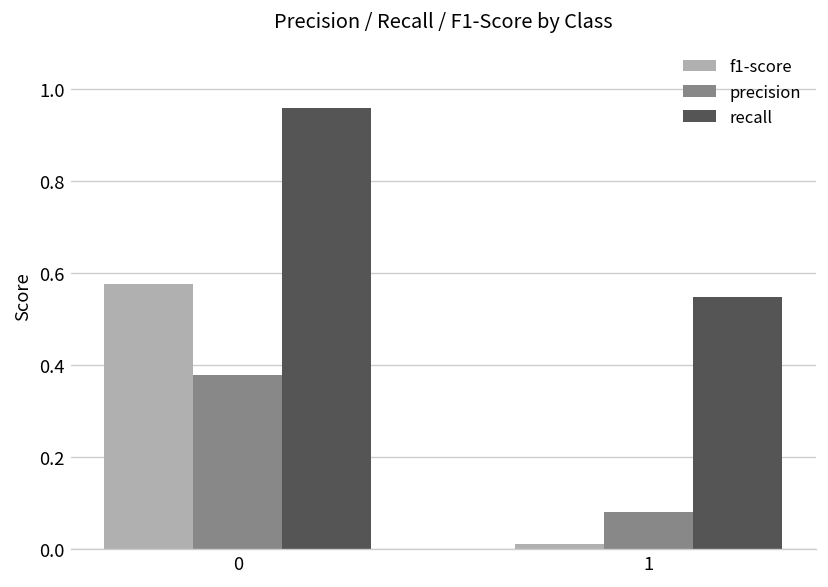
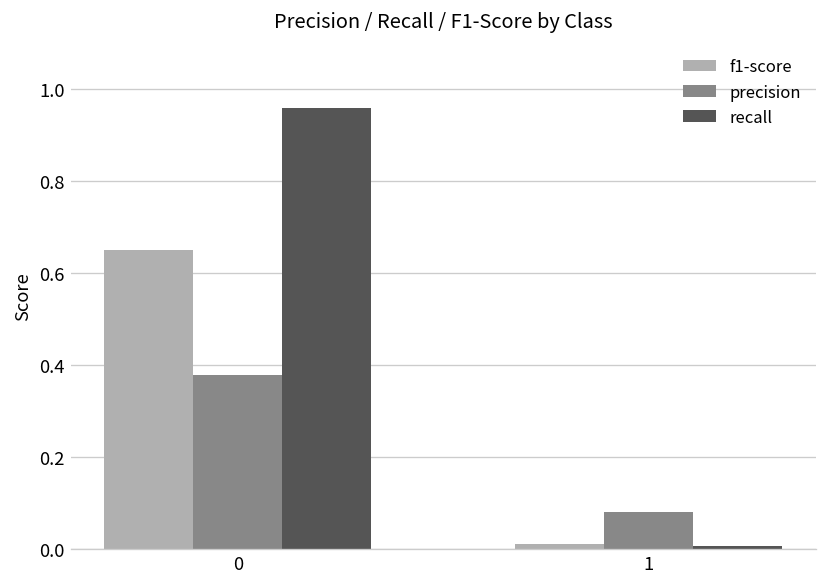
f1-score, 0: 0.58 -> 0.65
recall, 1: 0.55 -> 0.01
